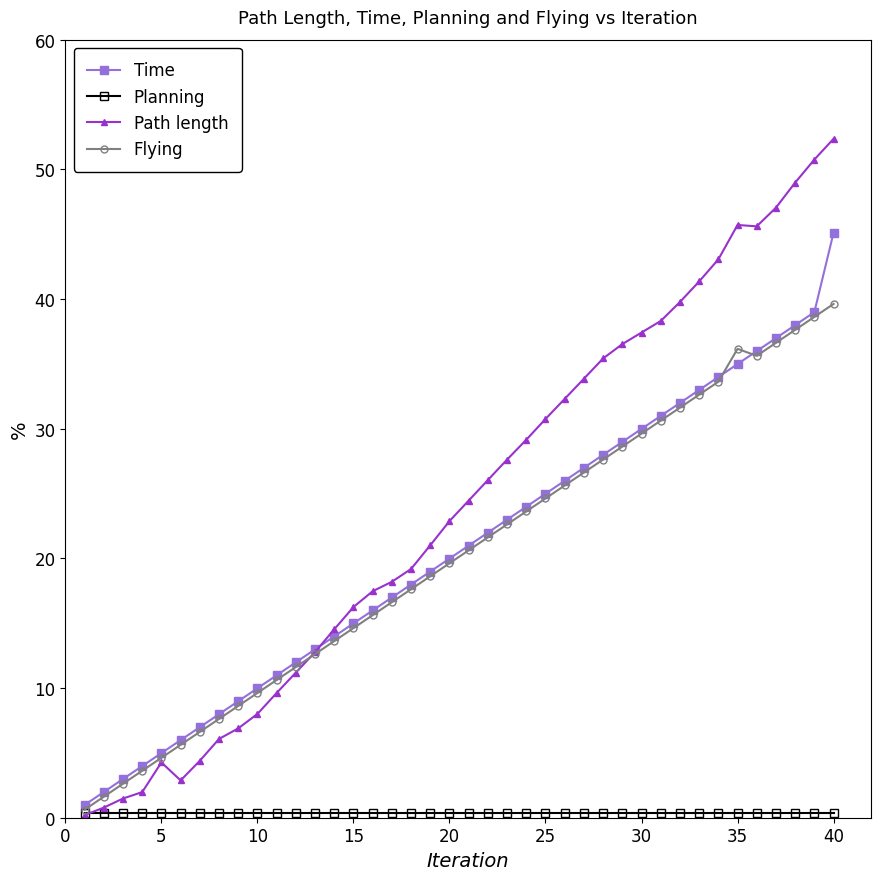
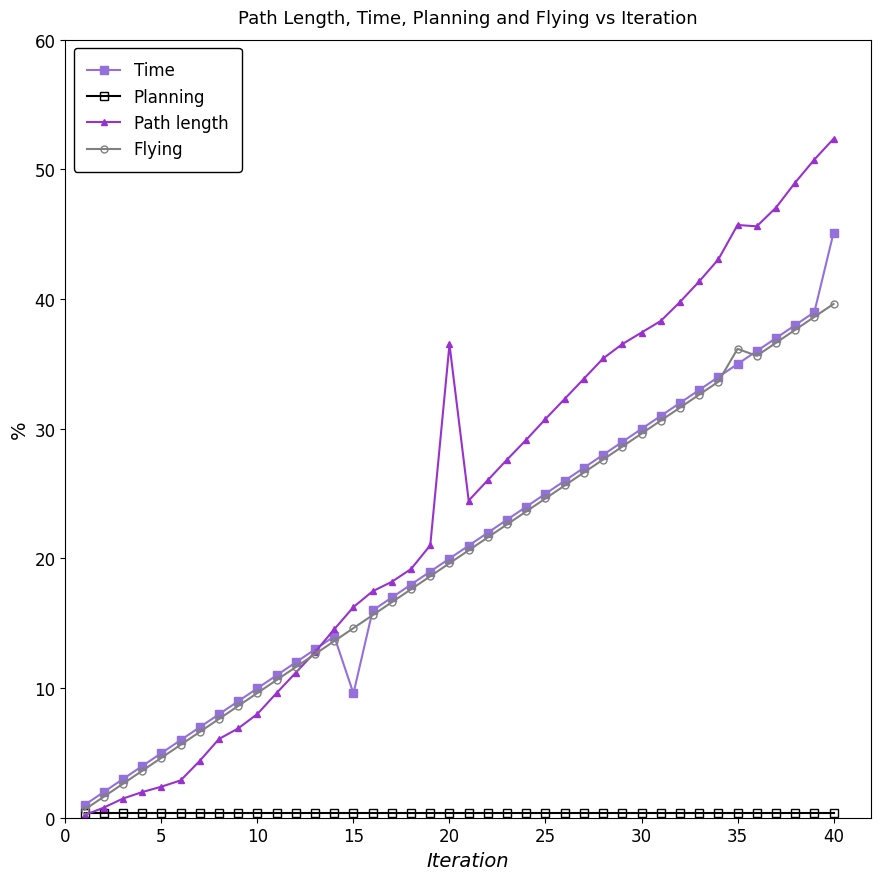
Path length, 5: 4.3 -> 2.4
Time, 15: 15.0 -> 9.6
Path length, 20: 22.9 -> 36.5
